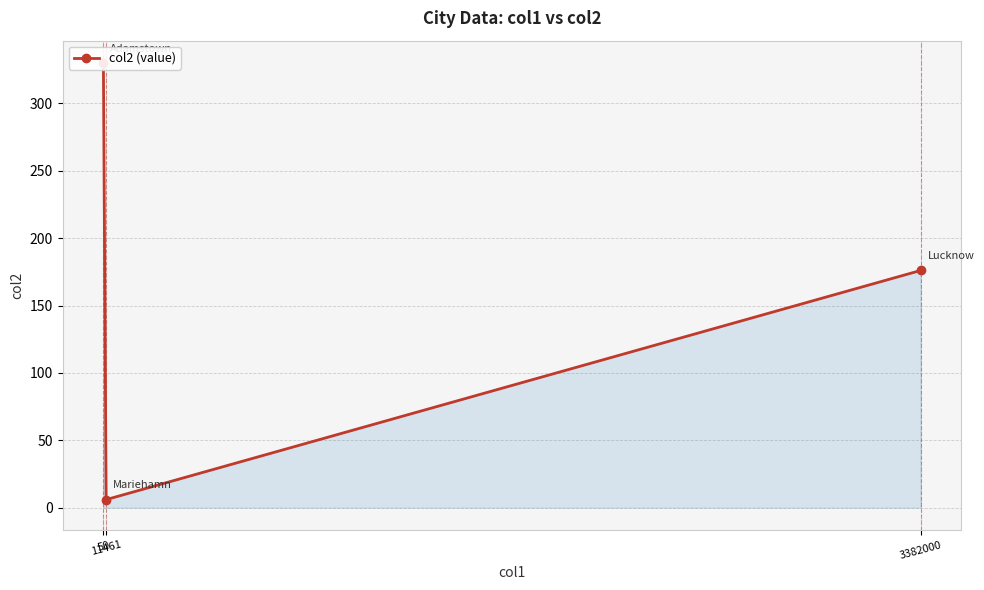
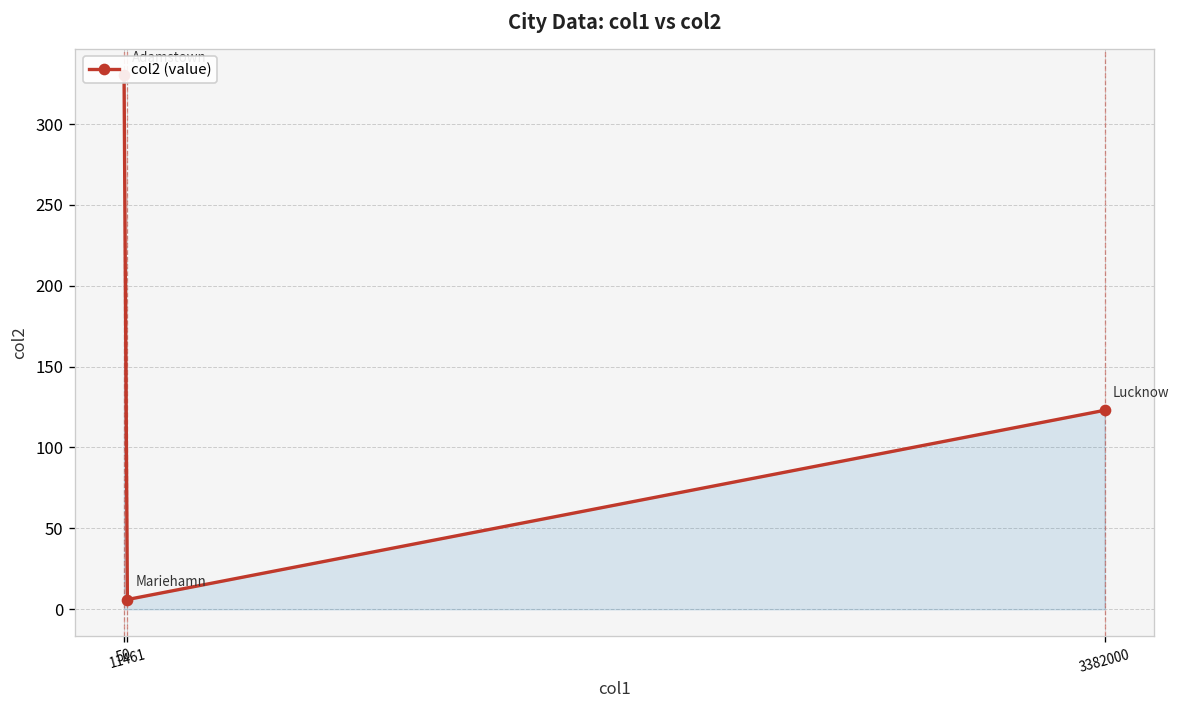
3382000: 176 -> 123
